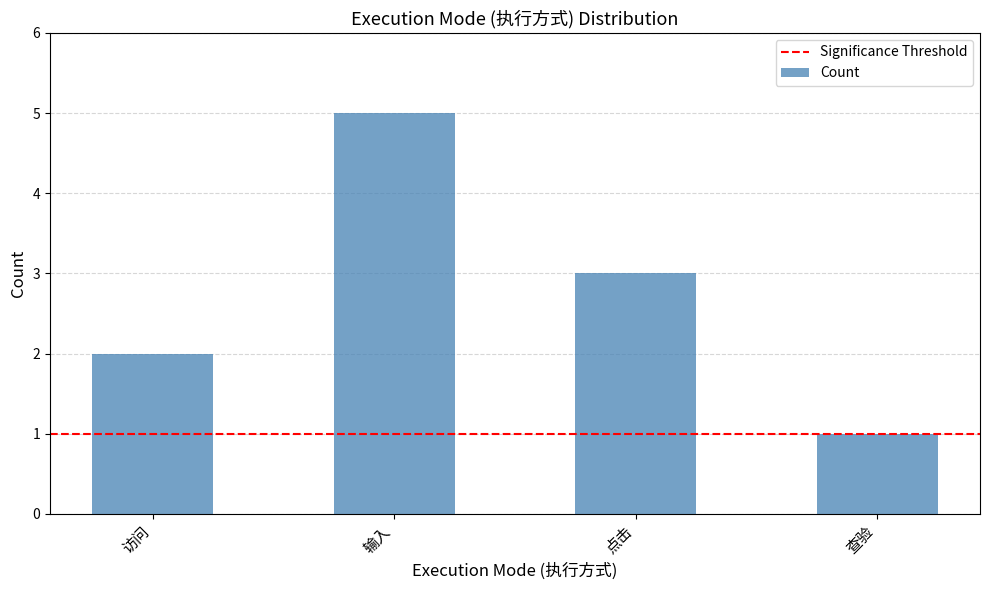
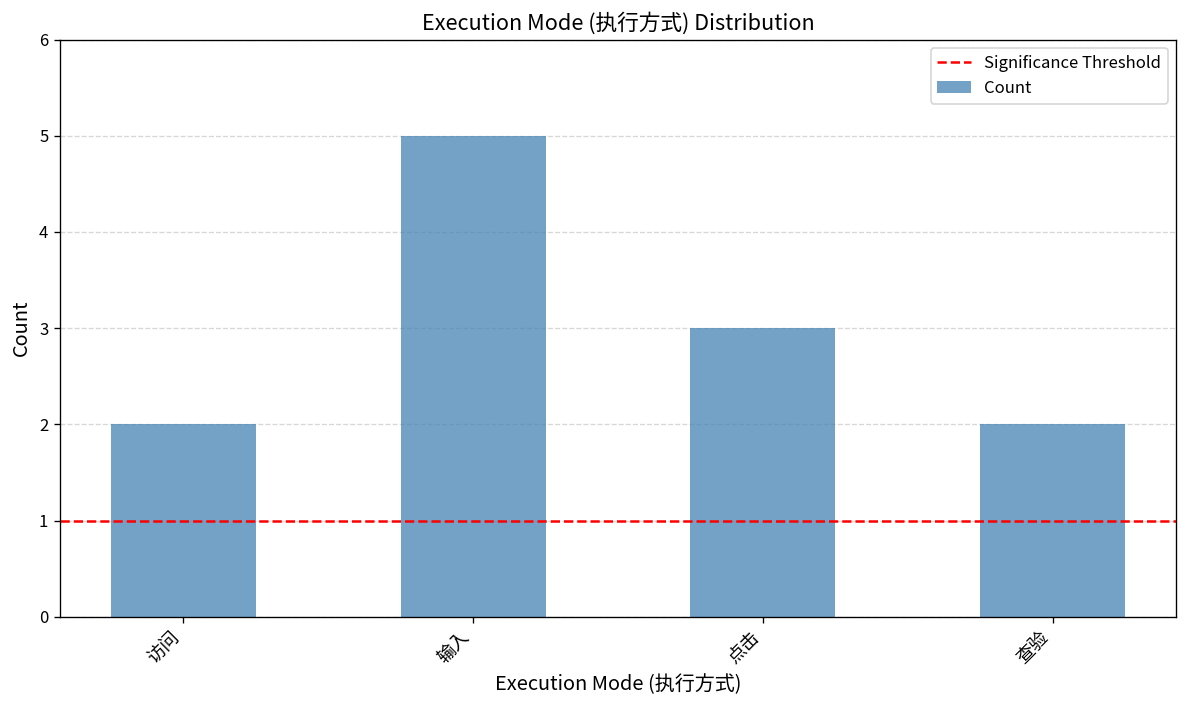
查验: 1 -> 2
